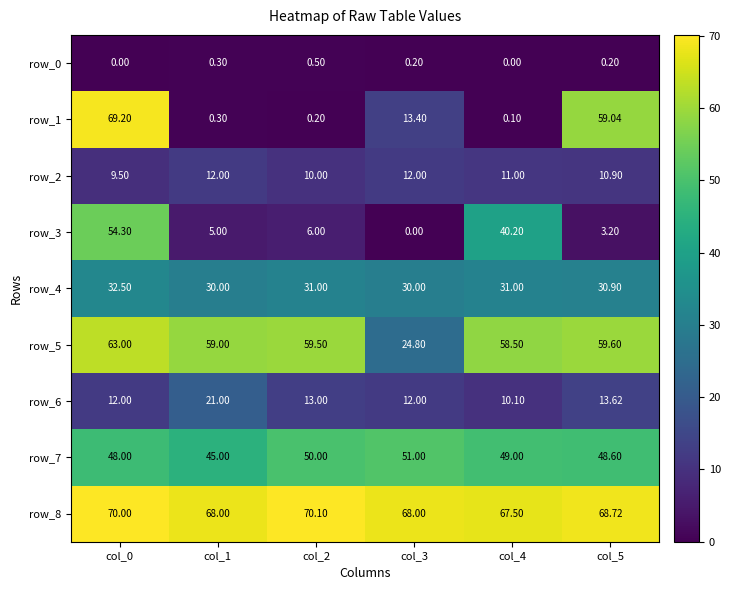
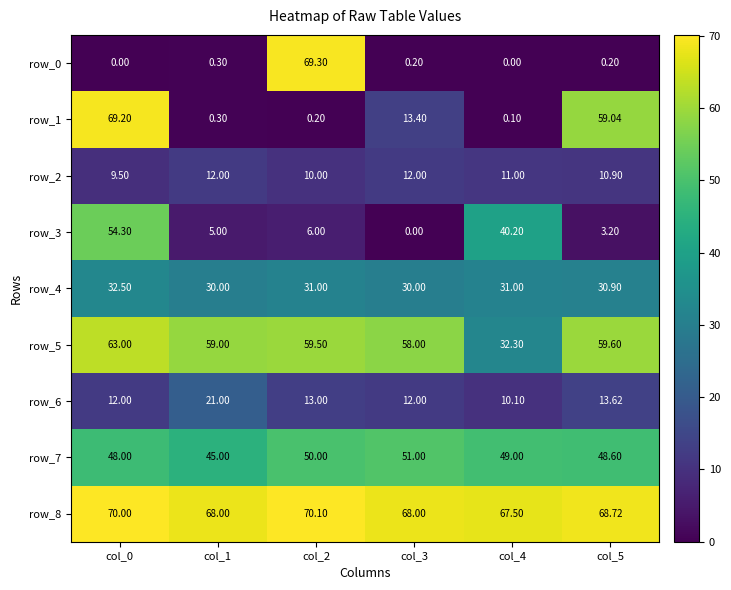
row_0, col_2: 0.50 -> 69.30
row_5, col_3: 24.80 -> 58.00
row_5, col_4: 58.50 -> 32.30
